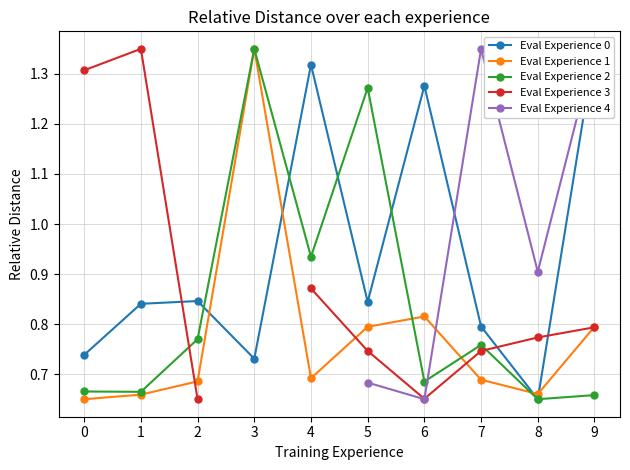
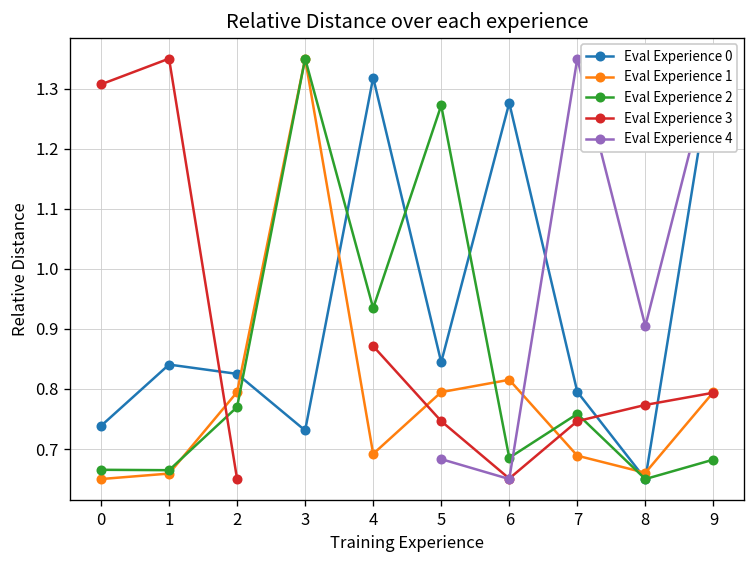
Eval Experience 0, 2: 0.85 -> 0.83
Eval Experience 1, 2: 0.69 -> 0.79
Eval Experience 2, 9: 0.66 -> 0.68
